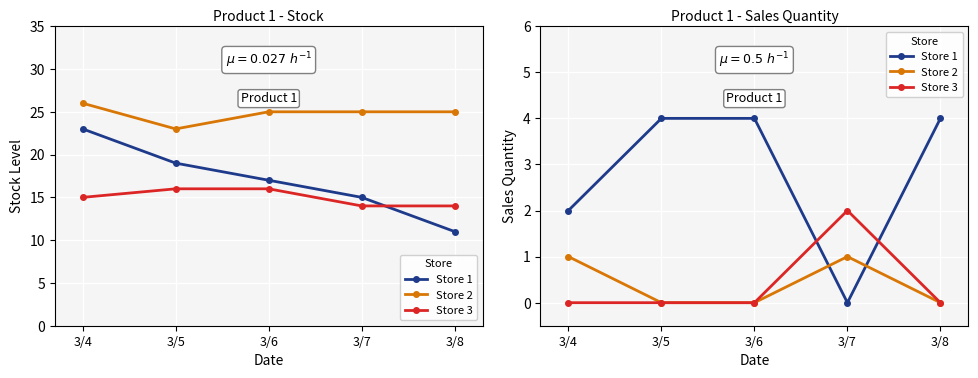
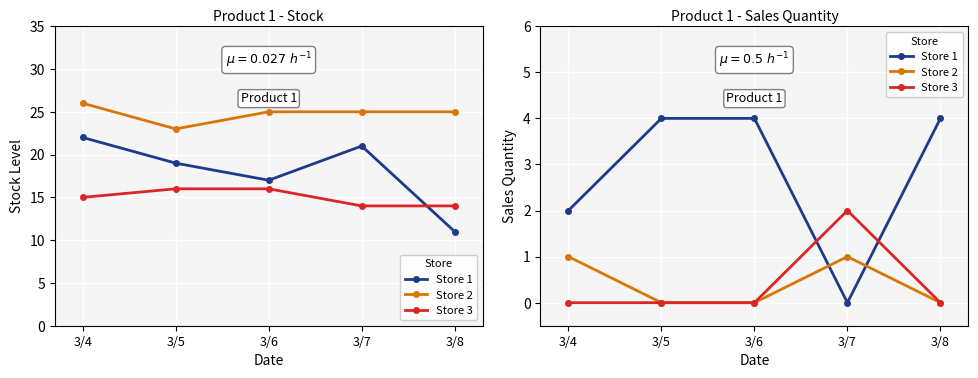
Product 1 - Stock, Store 1, 3/4: 23 -> 22
Product 1 - Stock, Store 1, 3/7: 15 -> 21
